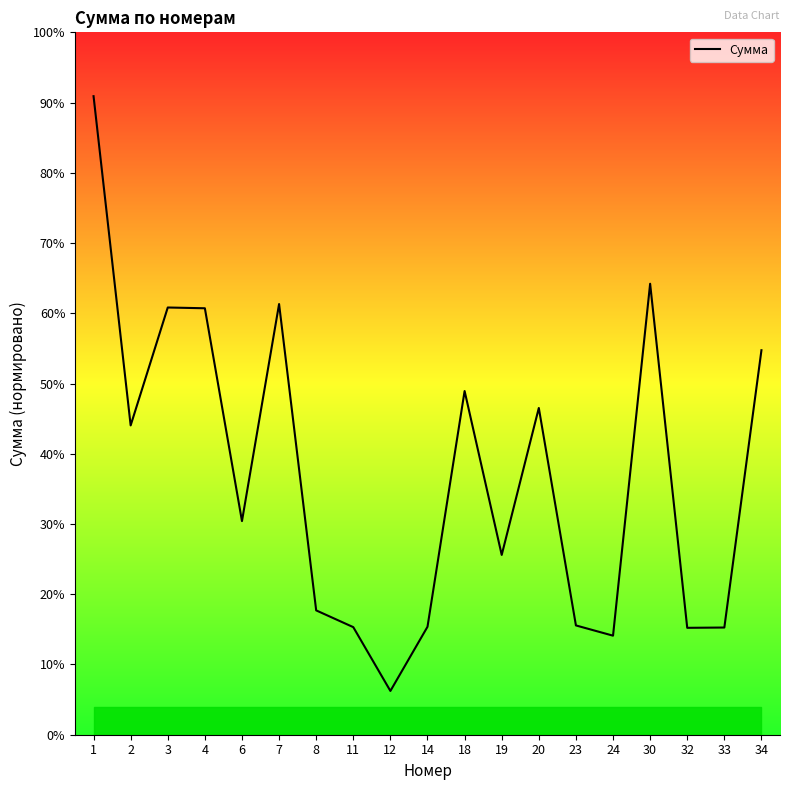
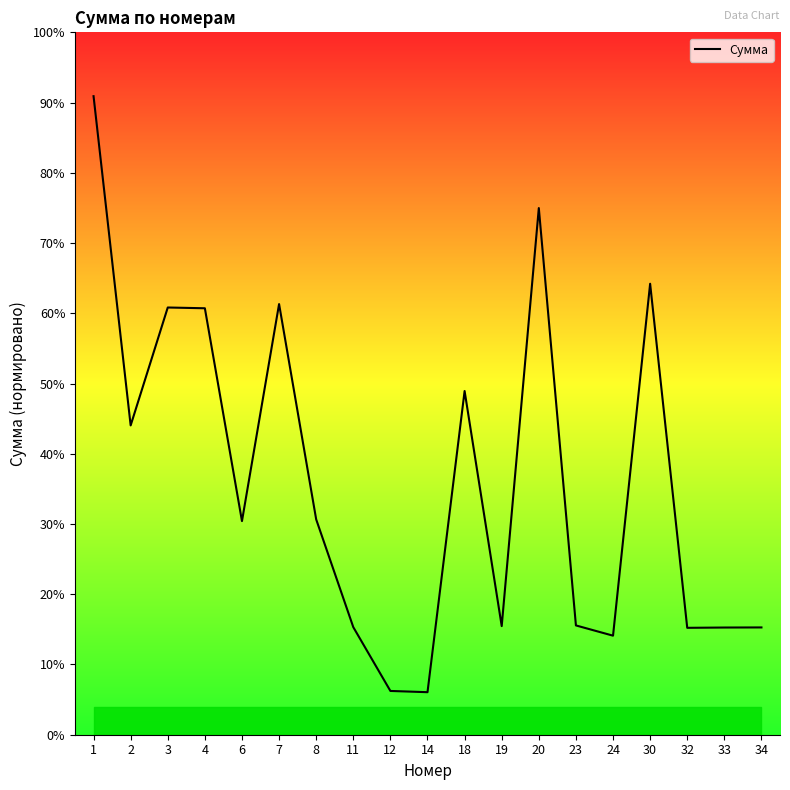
Сумма, 8: 18% -> 31%
Сумма, 14: 15% -> 6%
Сумма, 19: 26% -> 15%
Сумма, 20: 47% -> 75%
Сумма, 34: 55% -> 15%
